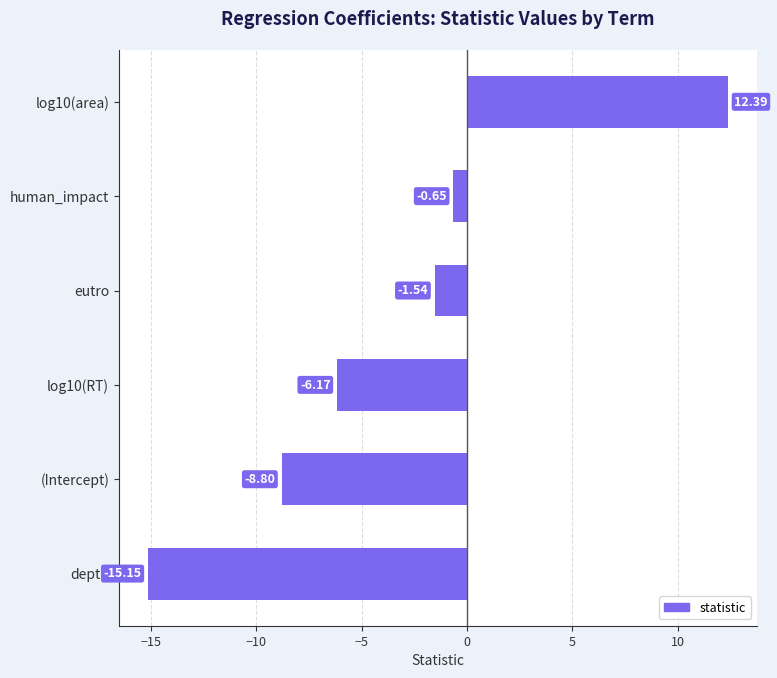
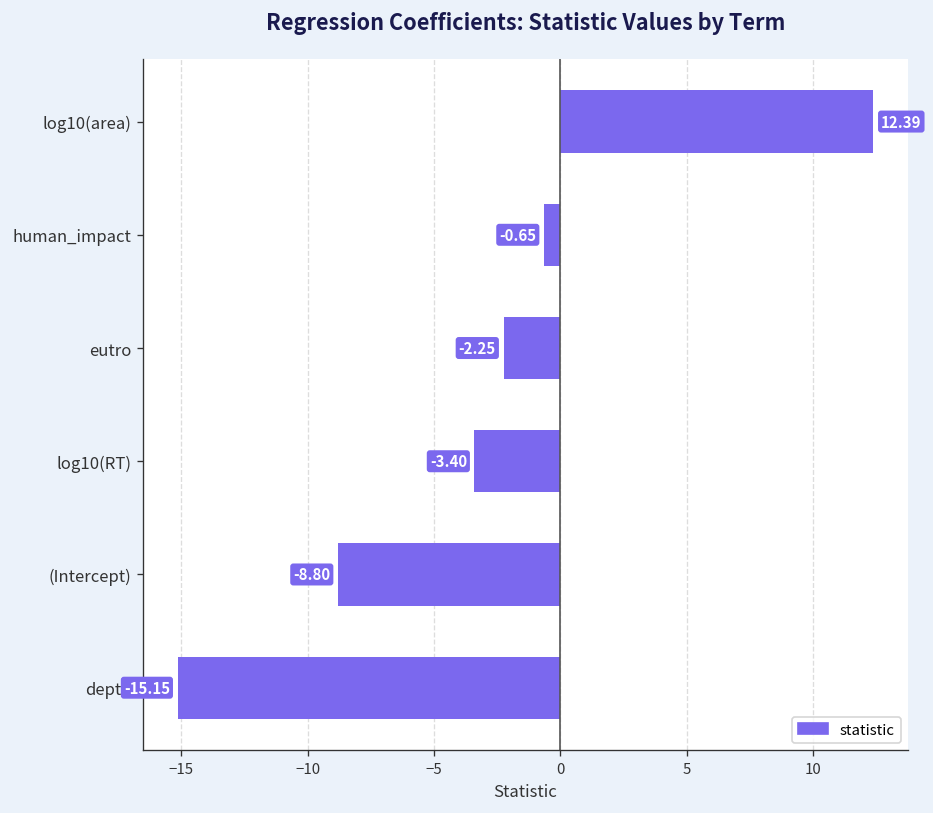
eutro: -1.54 -> -2.25
log10(RT): -6.17 -> -3.40
